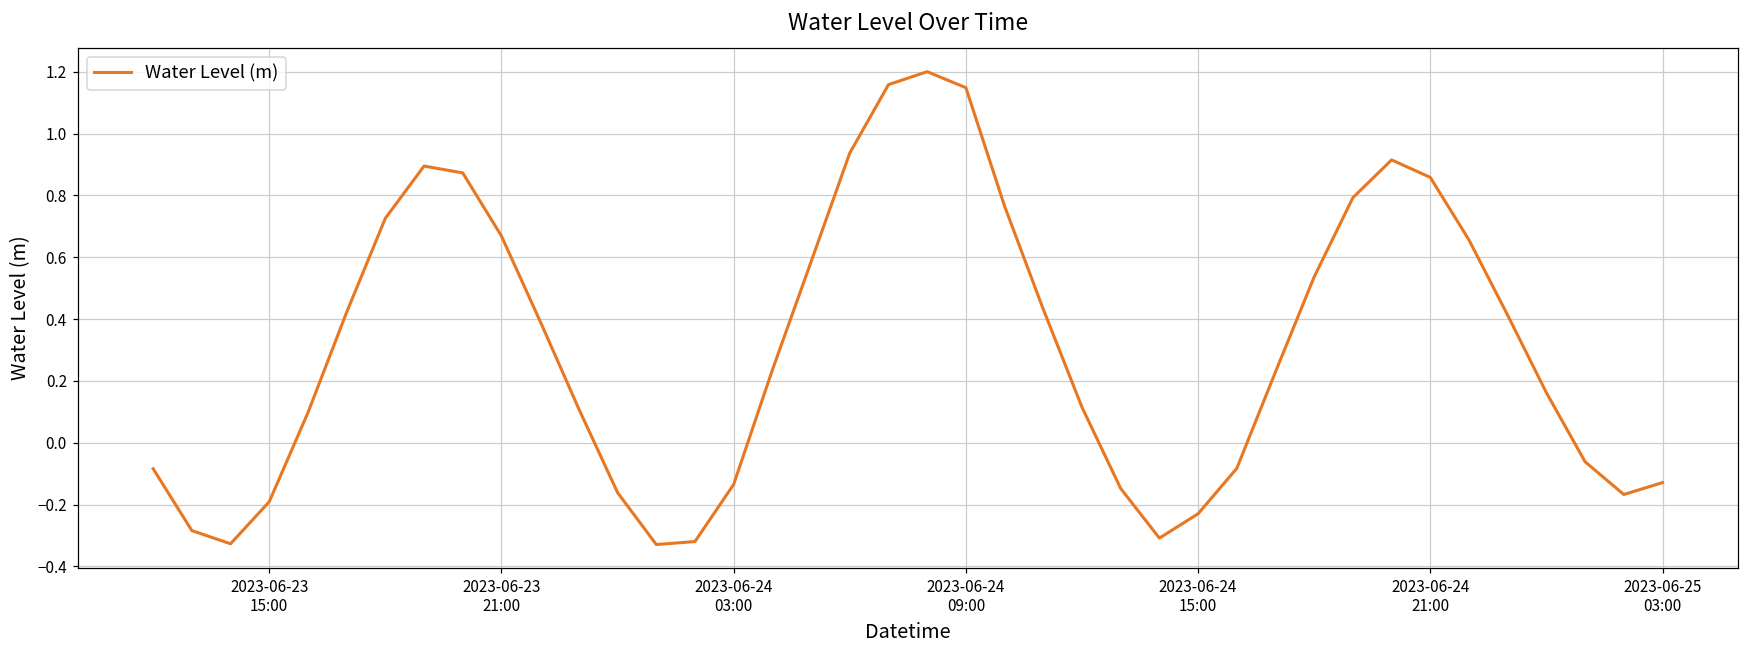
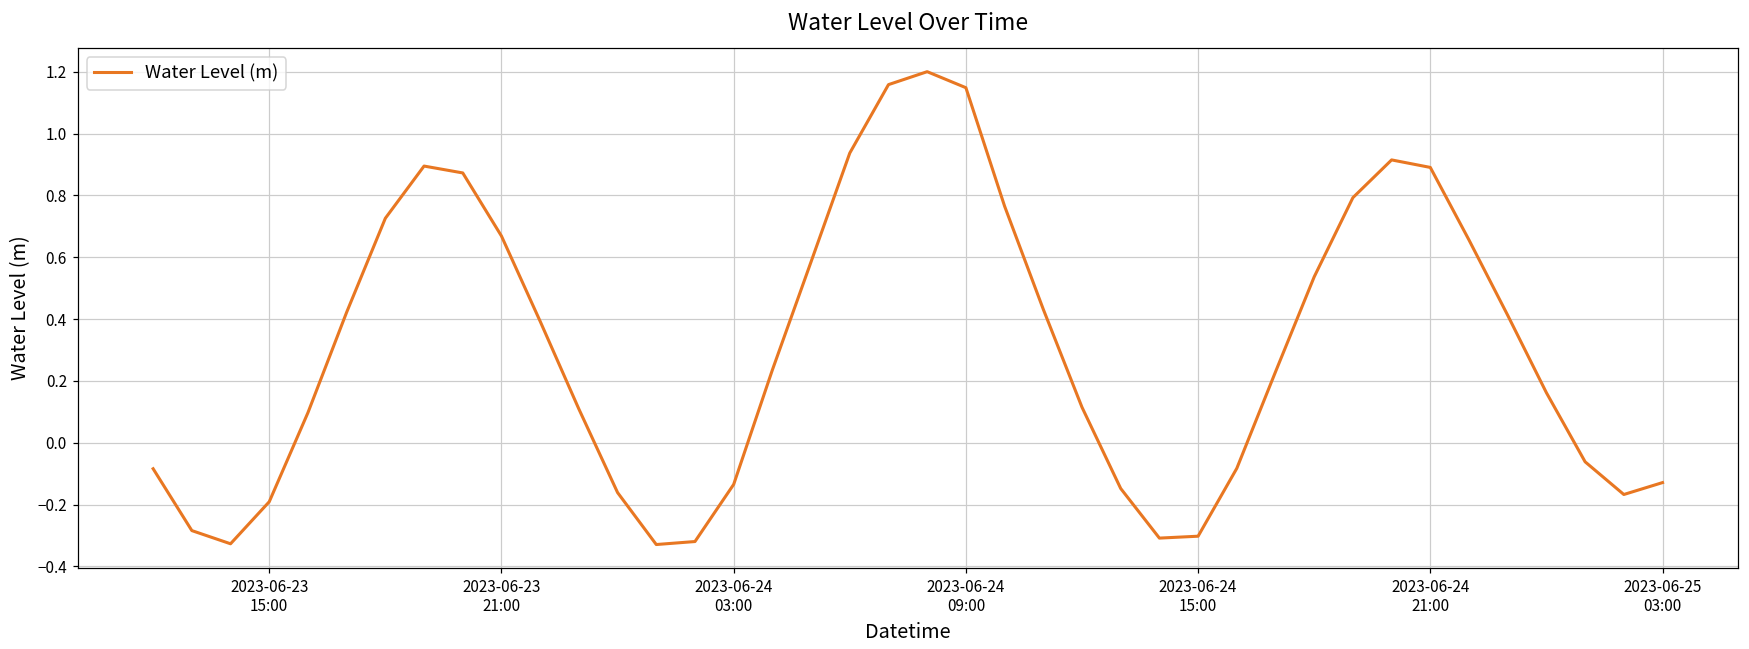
2023-06-24 15:00: -0.23 -> -0.30
2023-06-24 21:00: 0.86 -> 0.89
